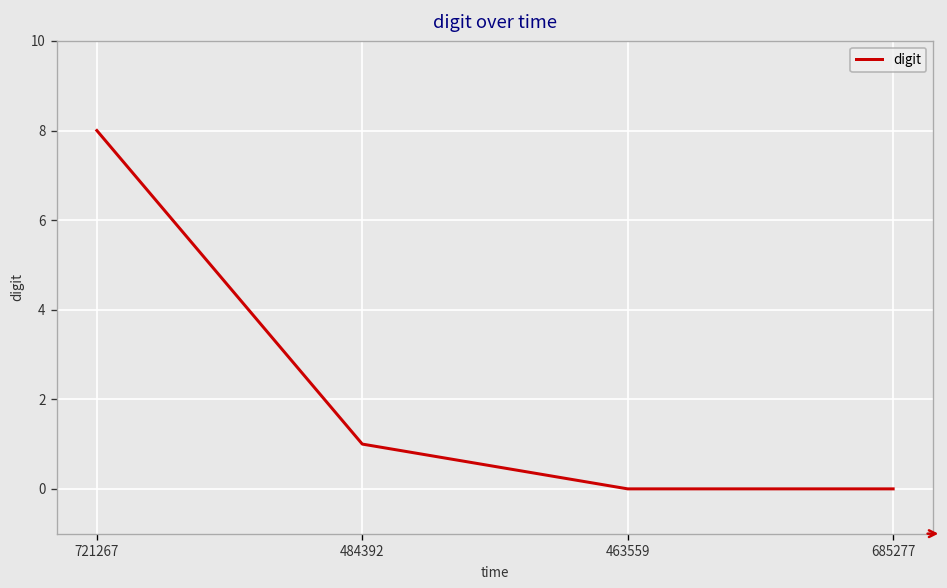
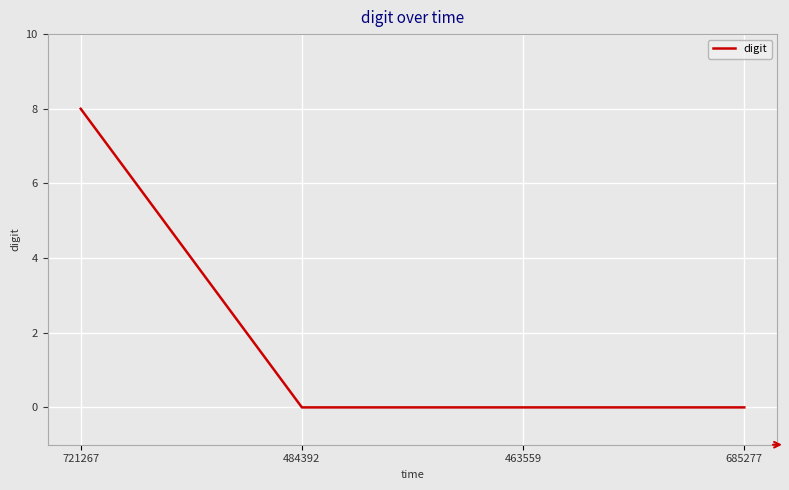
484392: 1 -> 0
